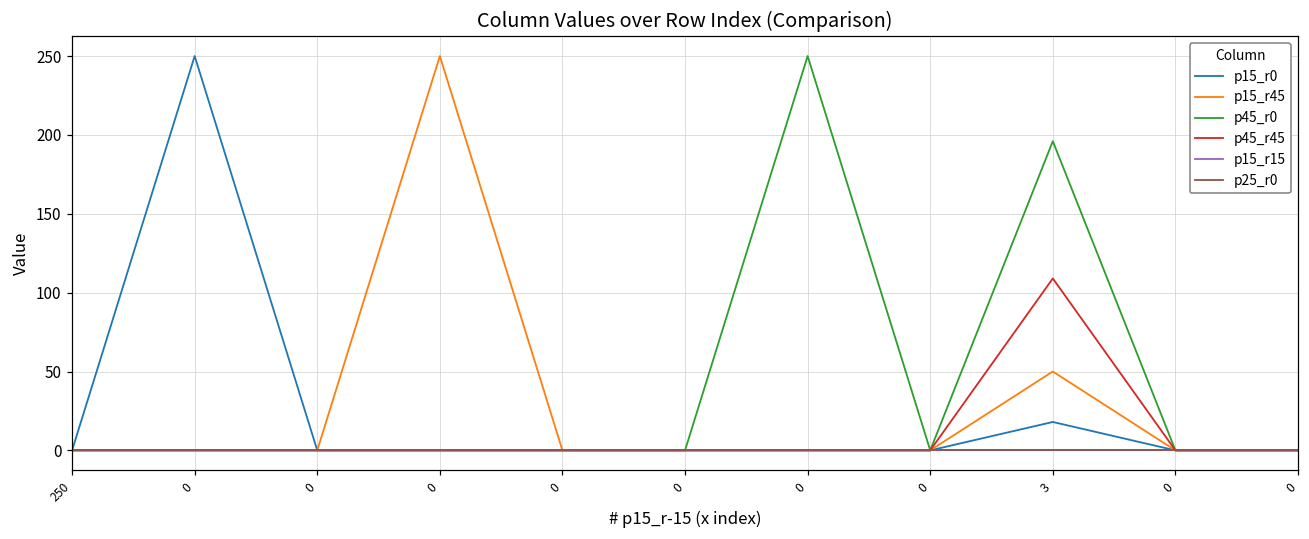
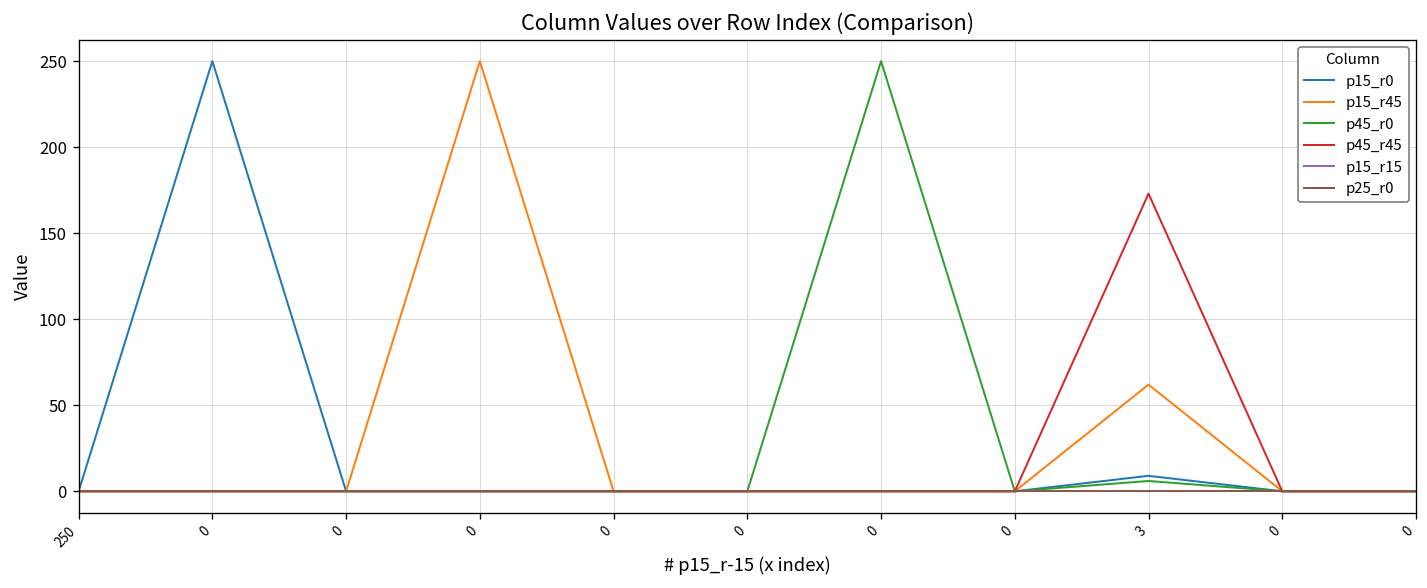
p15_r0, 3: 18 -> 9
p15_r45, 3: 50 -> 62
p45_r0, 3: 196 -> 6
p45_r45, 3: 109 -> 173
